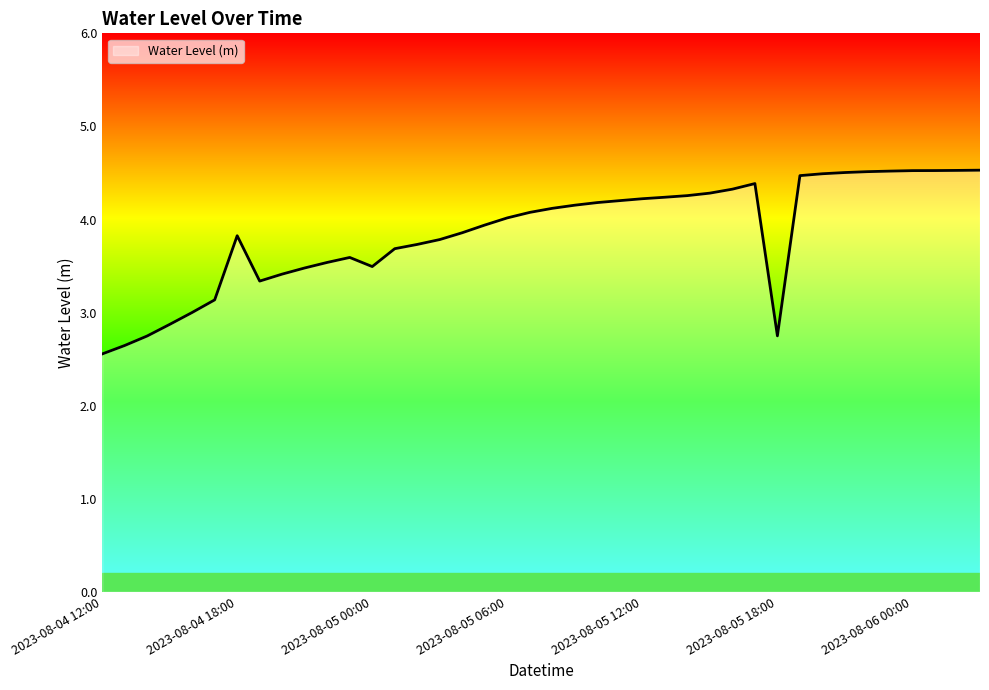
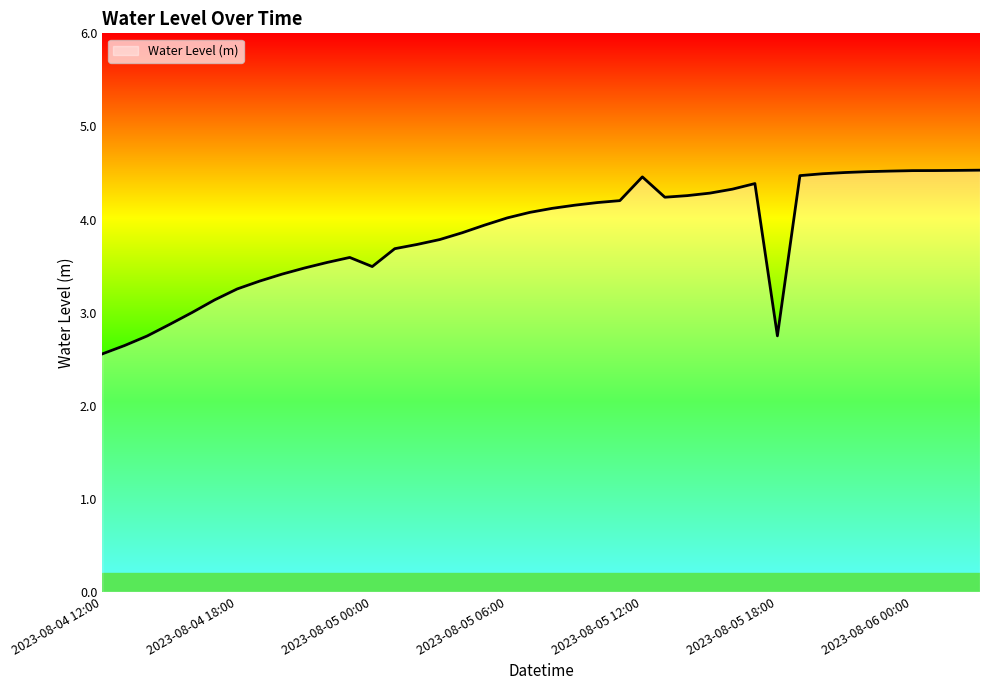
2023-08-04 18:00: 3.8 -> 3.3
2023-08-05 12:00: 4.2 -> 4.5
